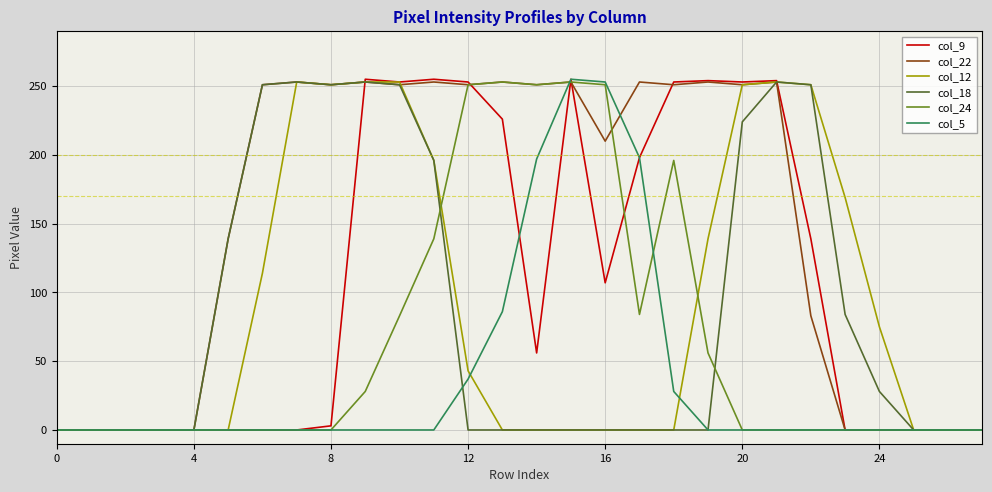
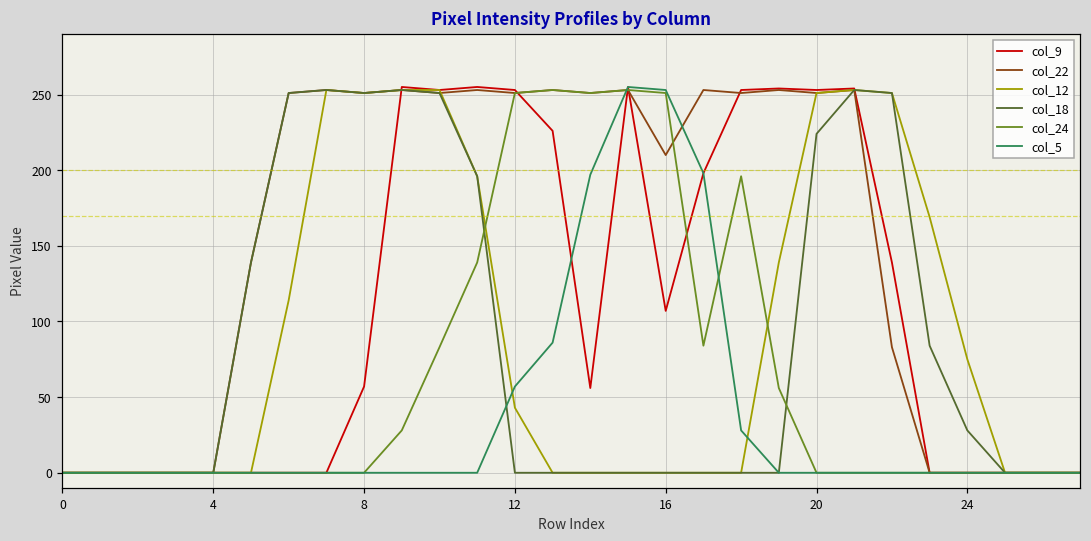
col_9, 8: 3 -> 57
col_5, 12: 37 -> 57
